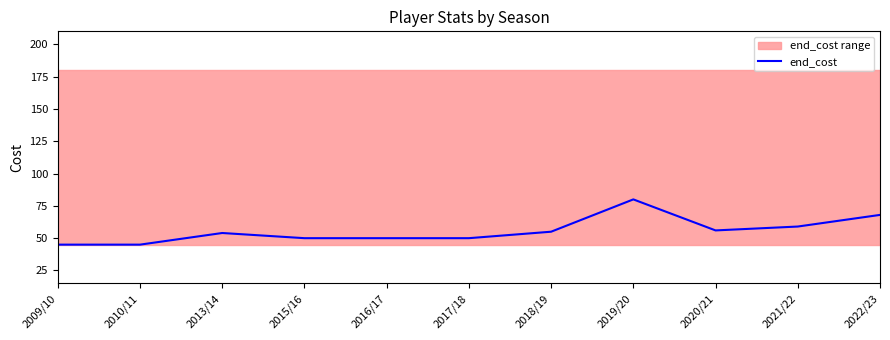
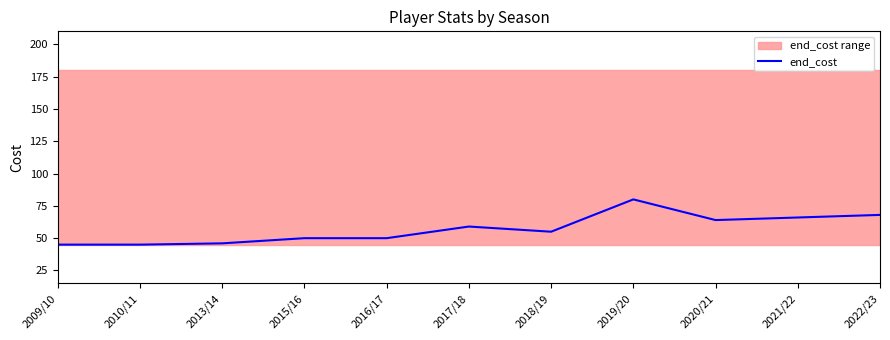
end_cost, 2013/14: 54 -> 46
end_cost, 2017/18: 50 -> 59
end_cost, 2020/21: 56 -> 64
end_cost, 2021/22: 59 -> 66
